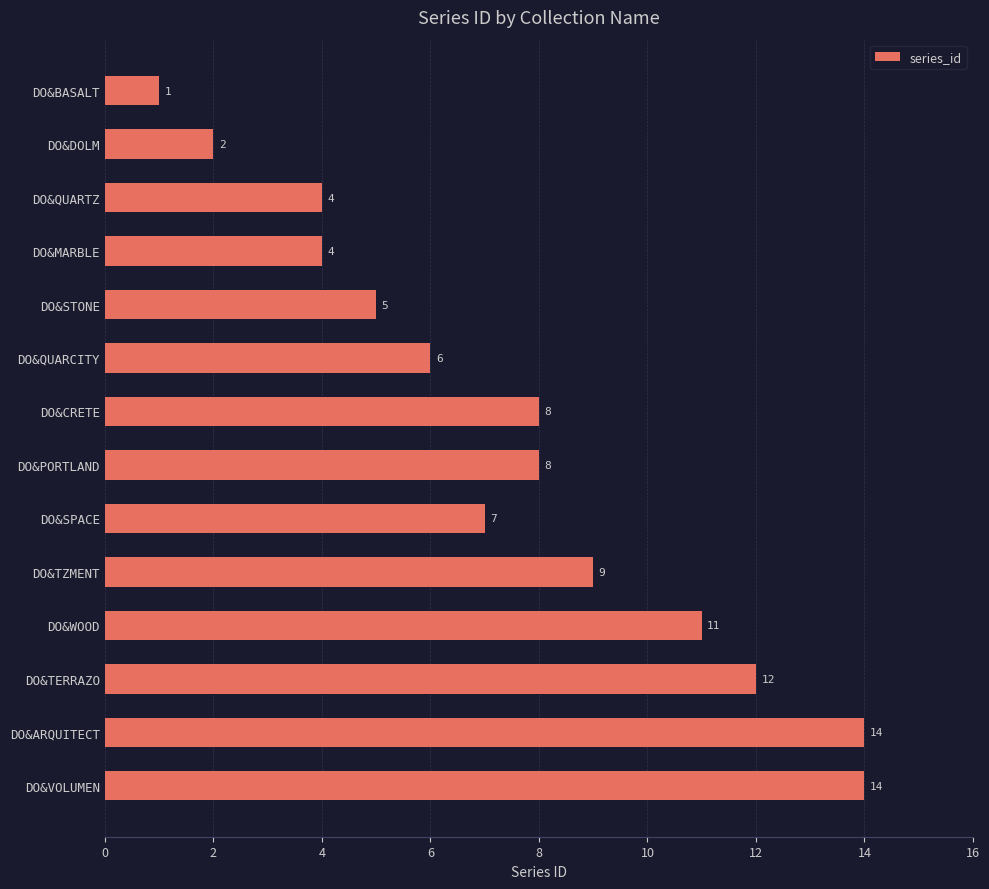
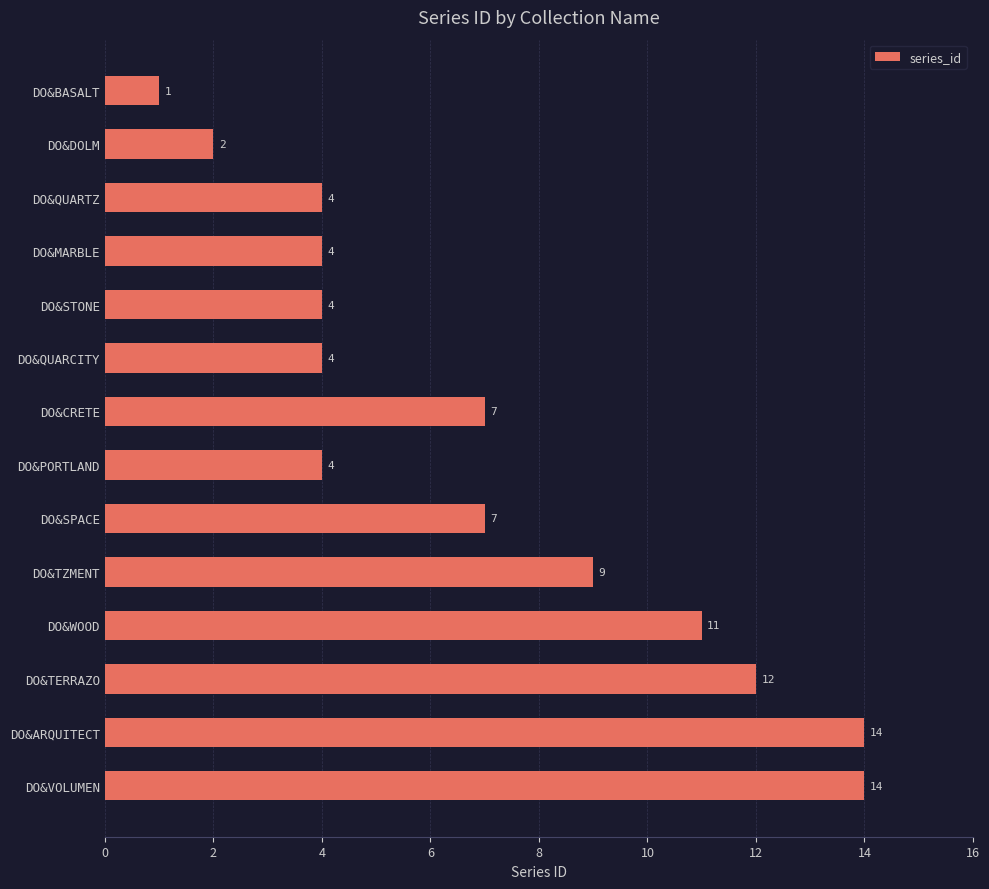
DO&STONE: 5 -> 4
DO&QUARCITY: 6 -> 4
DO&CRETE: 8 -> 7
DO&PORTLAND: 8 -> 4
